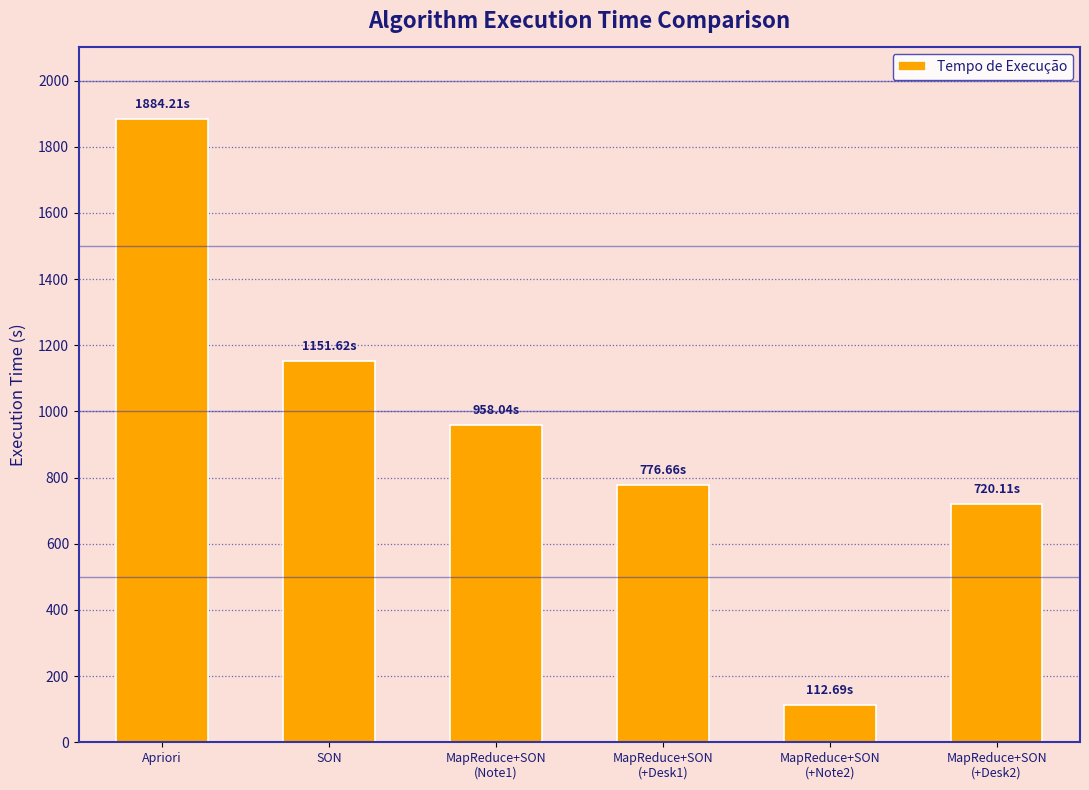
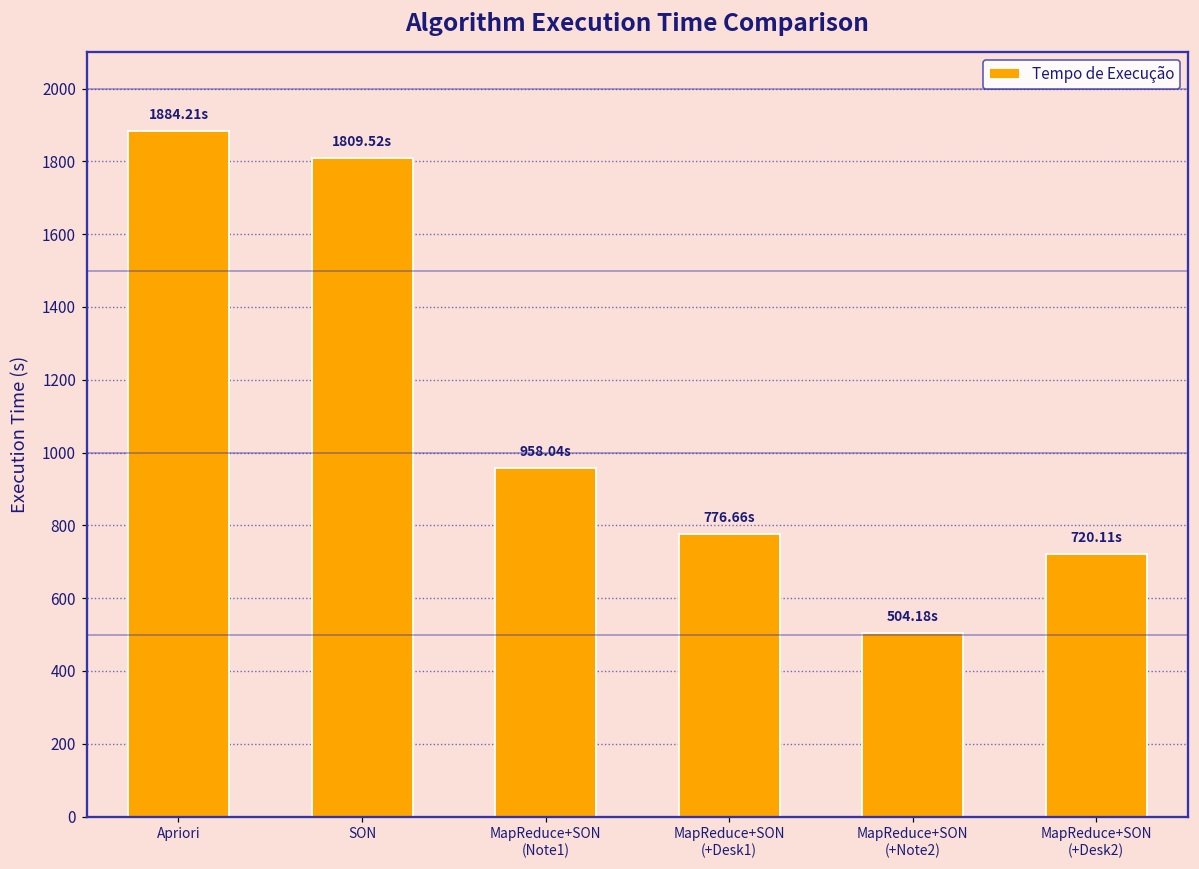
SON: 1151.62s -> 1809.52s
MapReduce+SON (+Note2): 112.69s -> 504.18s
